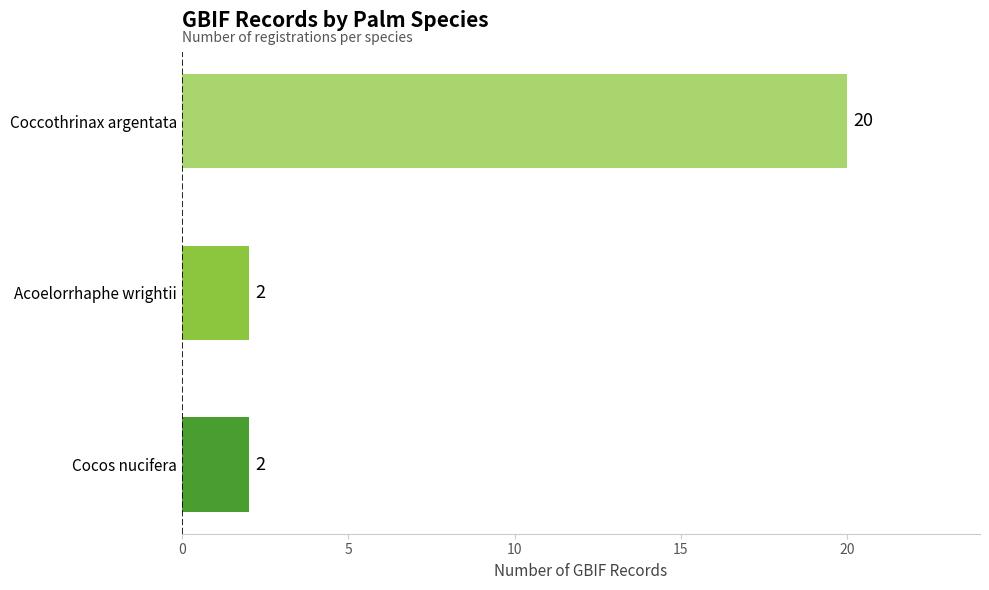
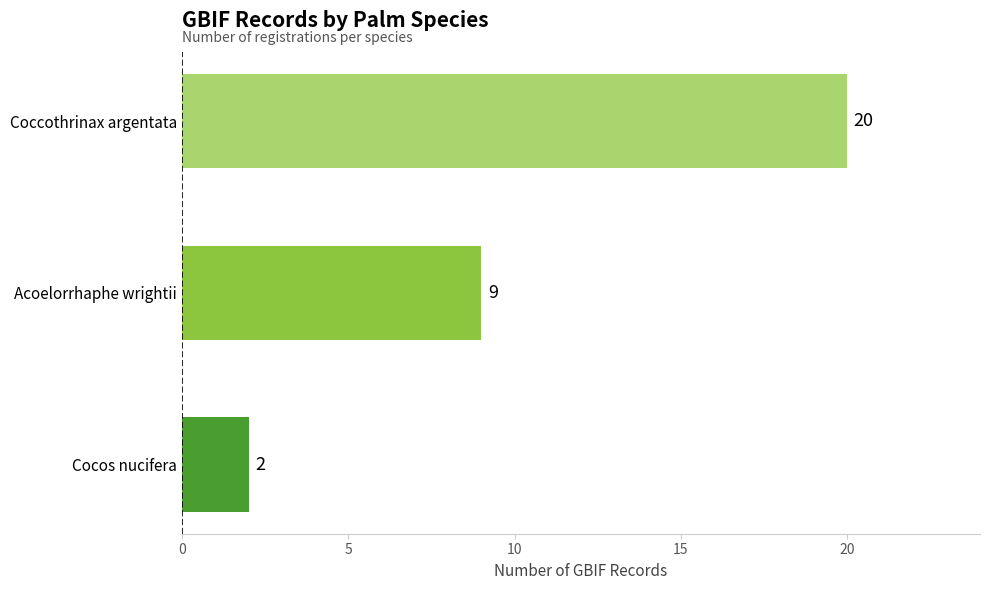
Acoelorrhaphe wrightii: 2 -> 9
